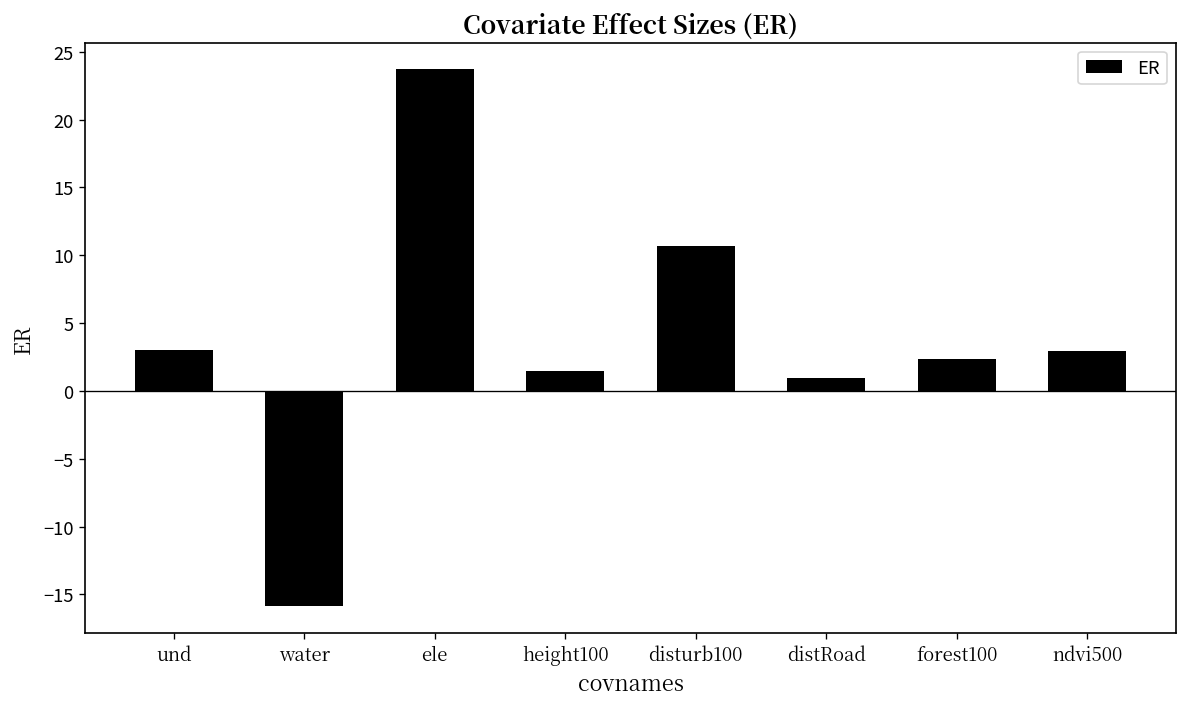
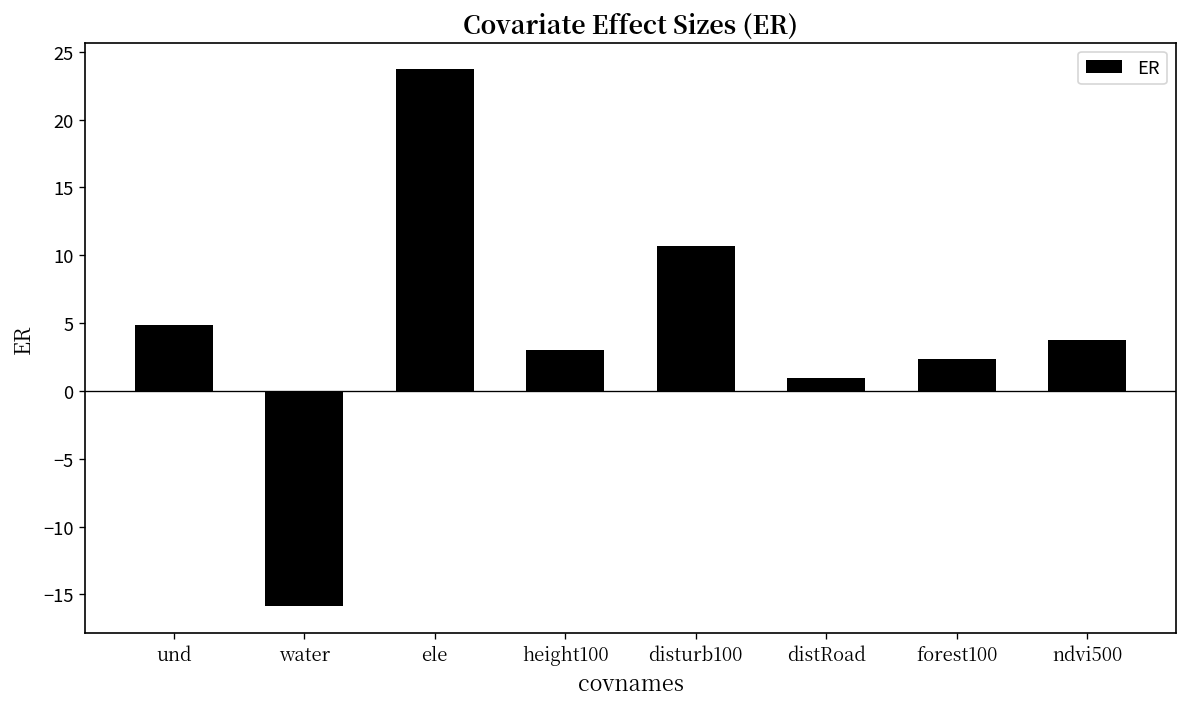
und: 3.0 -> 4.8
height100: 1.4 -> 3.0
ndvi500: 2.9 -> 3.8
